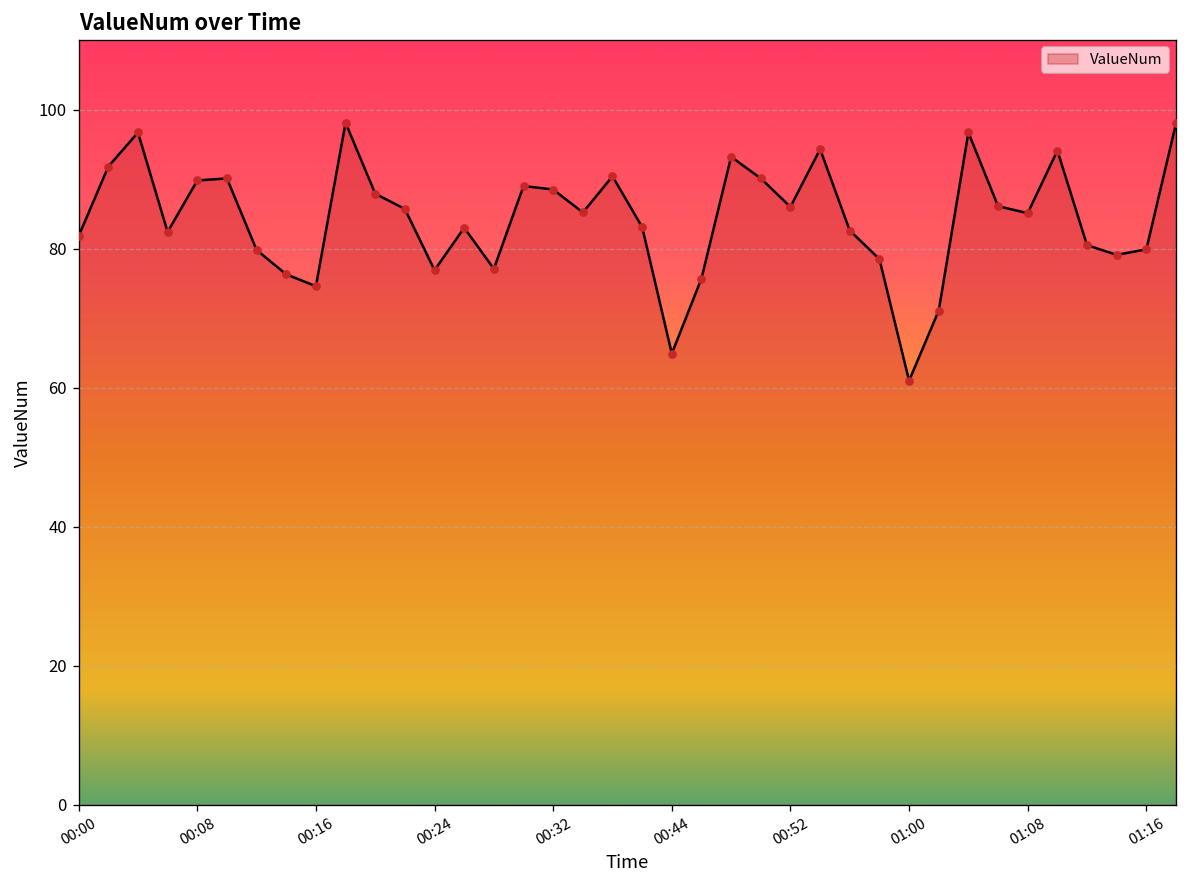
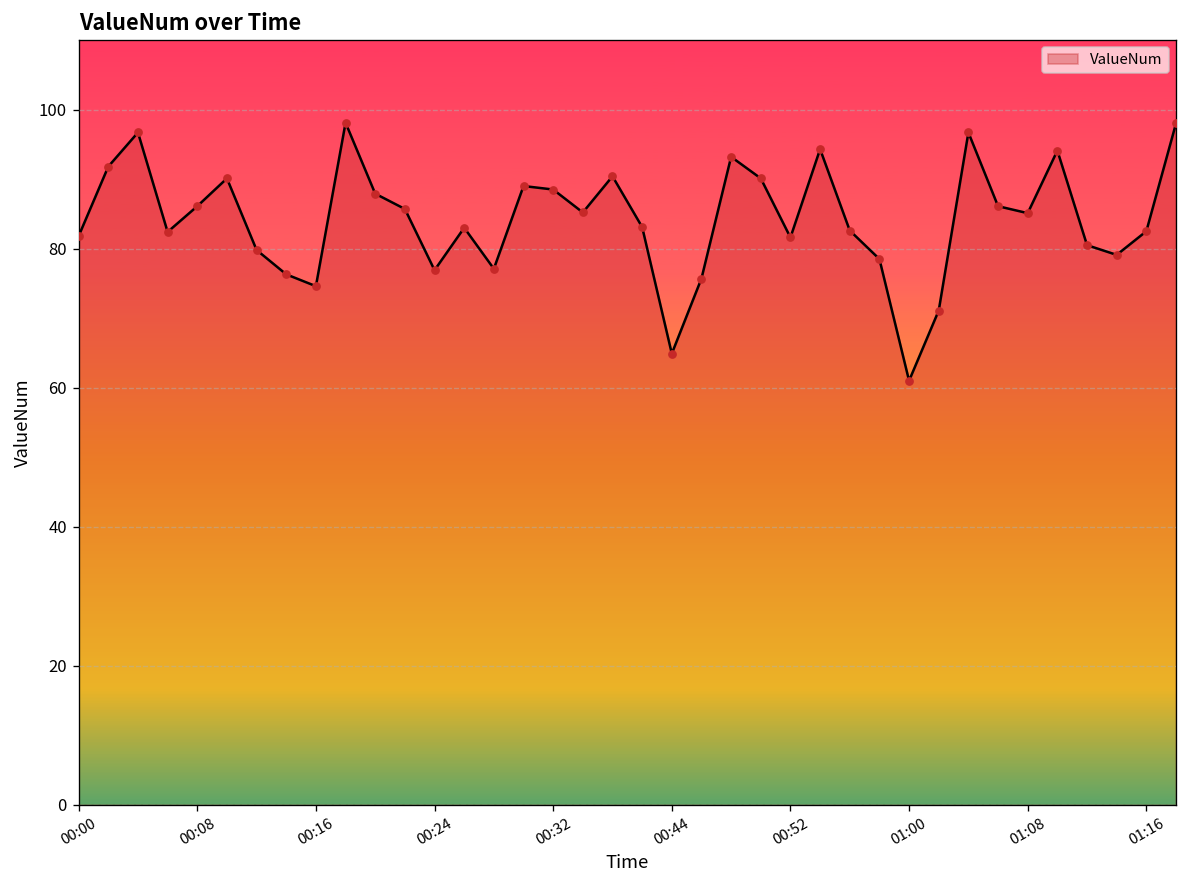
00:08: 90 -> 86
00:52: 86 -> 82
01:16: 80 -> 83
